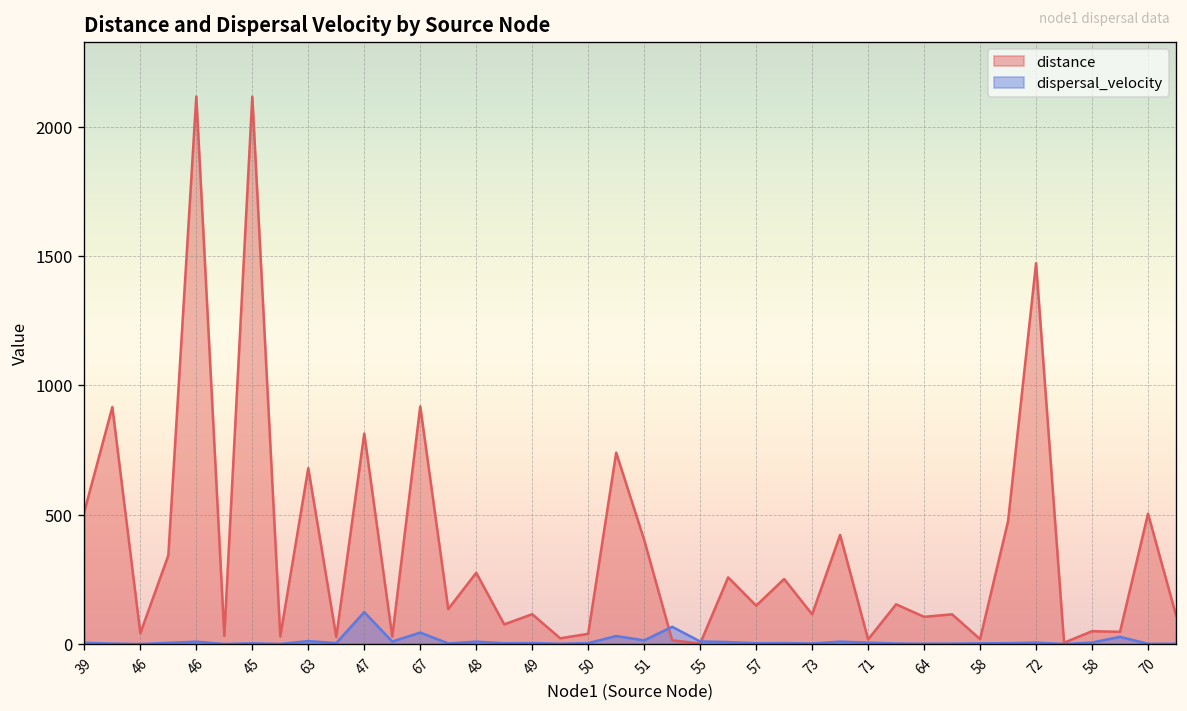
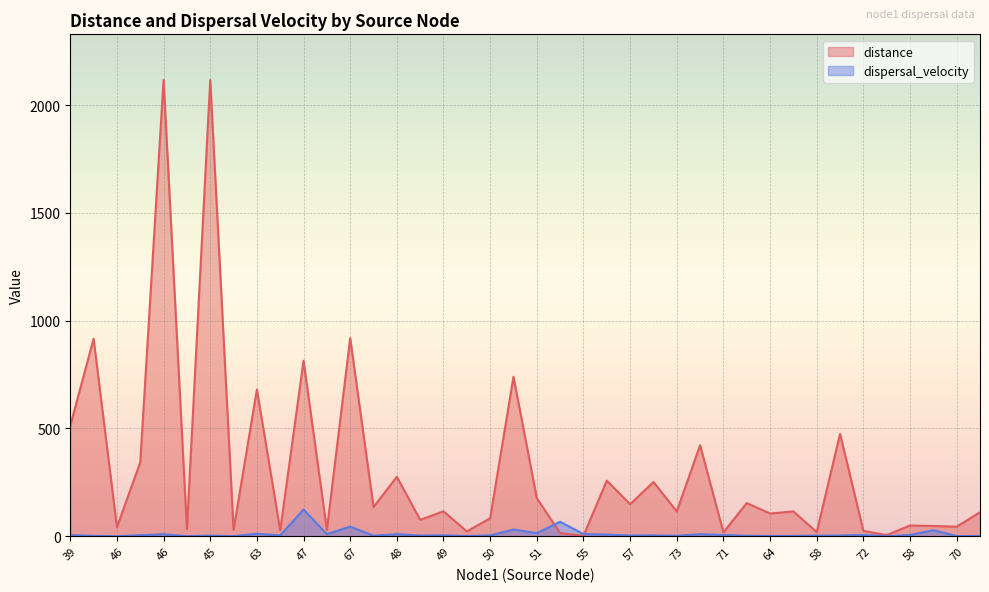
distance, 50: 40 -> 80
distance, 51: 400 -> 180
distance, 72: 1470 -> 30
distance, 70: 500 -> 40
